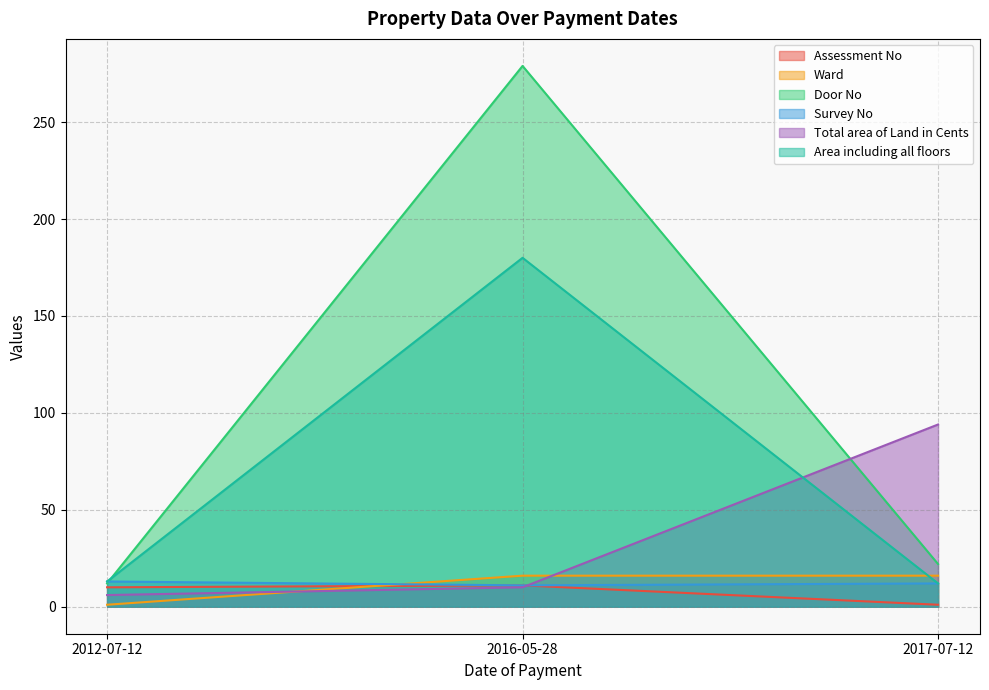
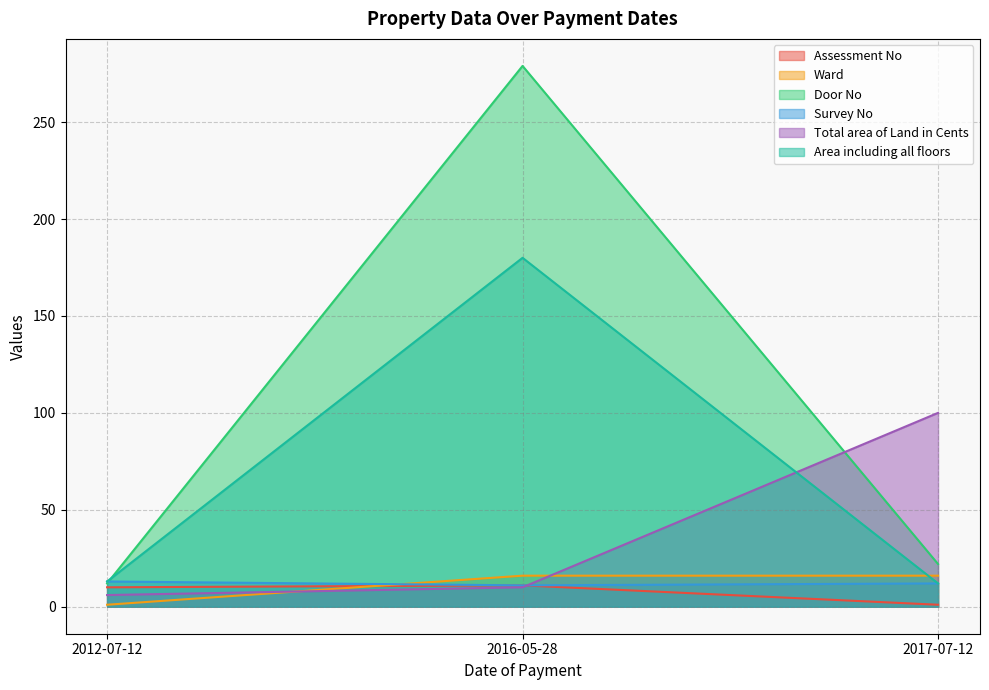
Total area of Land in Cents, 2017-07-12: 94 -> 100
